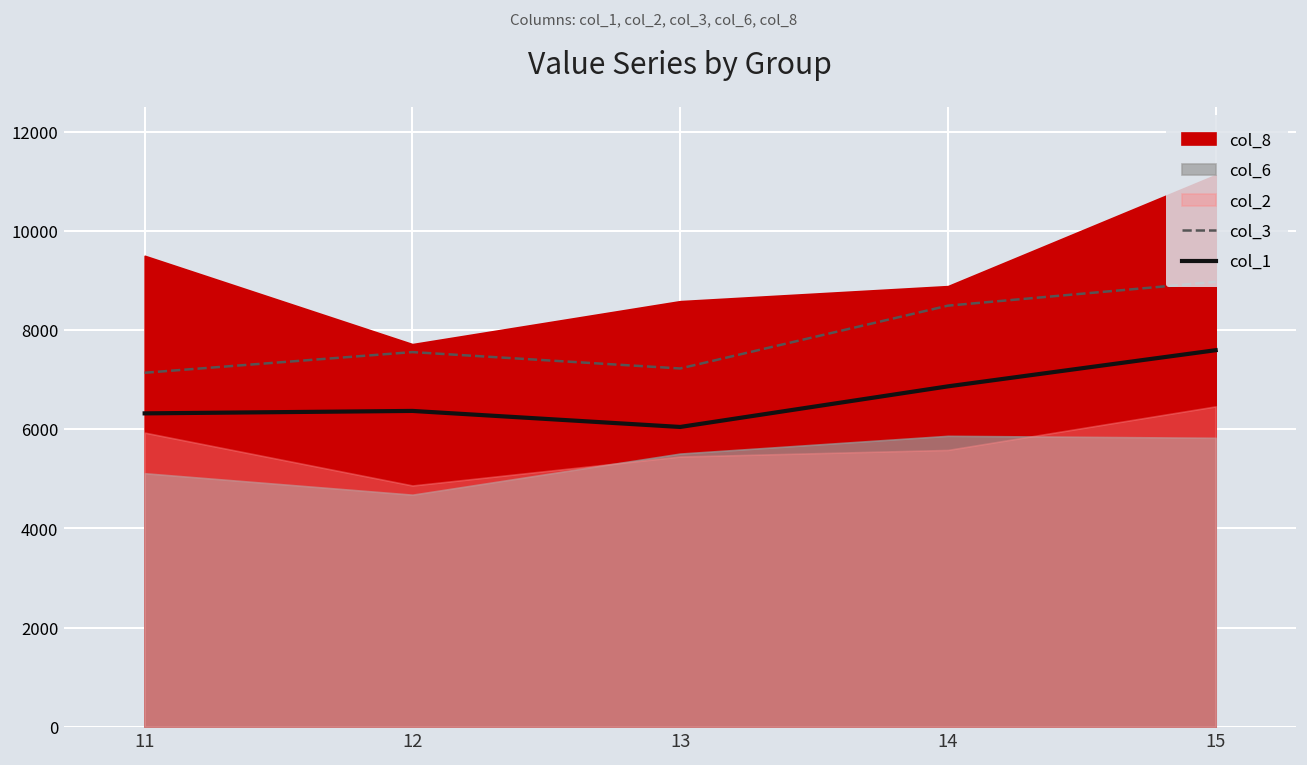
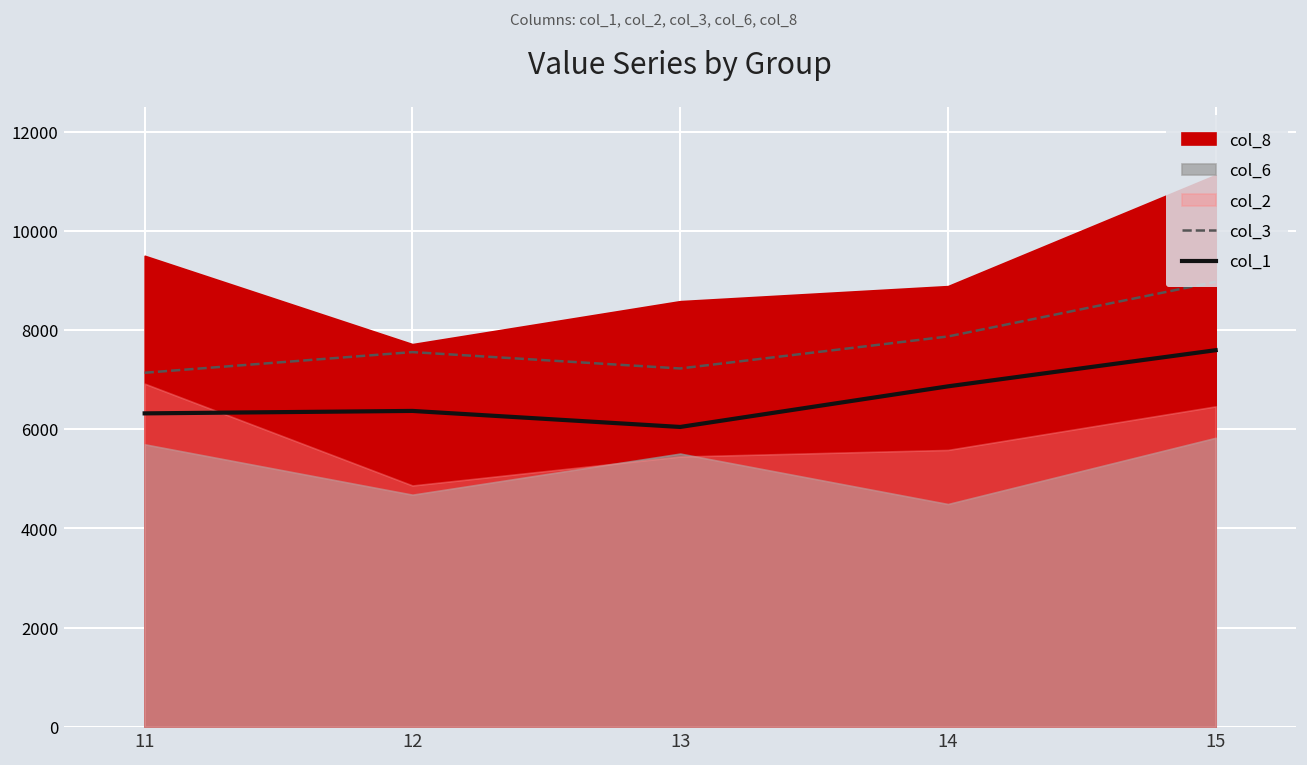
col_6, 11: 5100 -> 5700
col_2, 11: 5900 -> 6900
col_3, 14: 8500 -> 7900
col_6, 14: 5900 -> 4500
